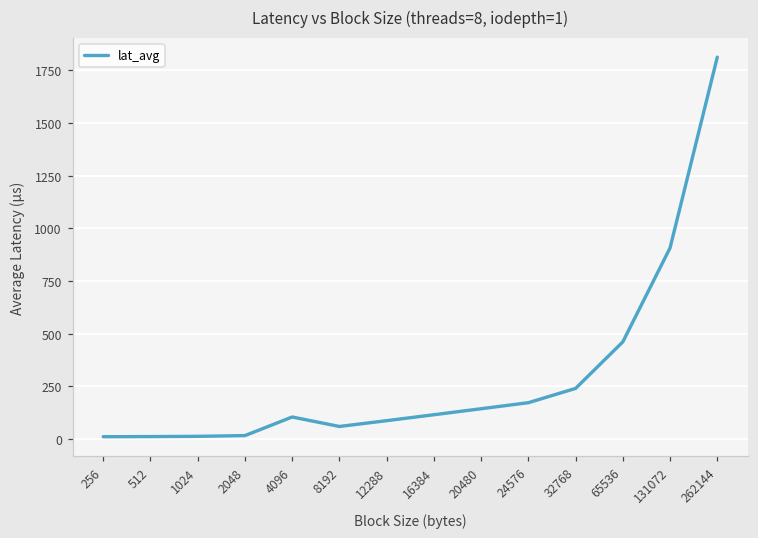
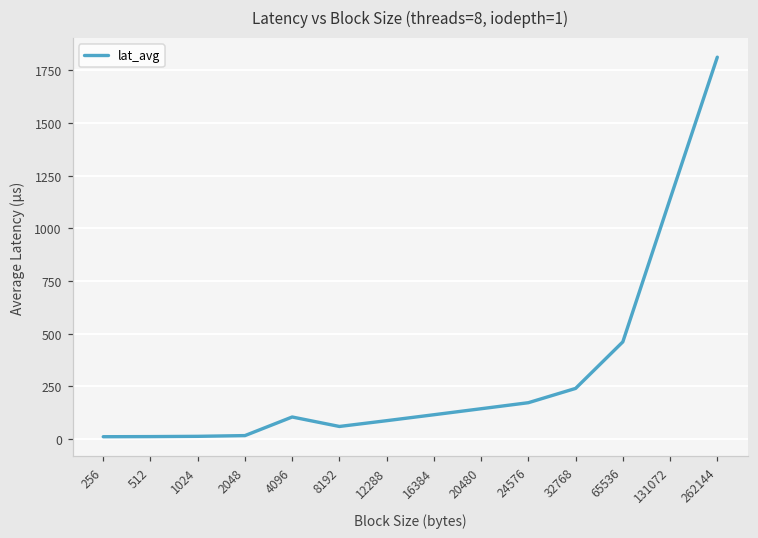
131072: 910 -> 1140
